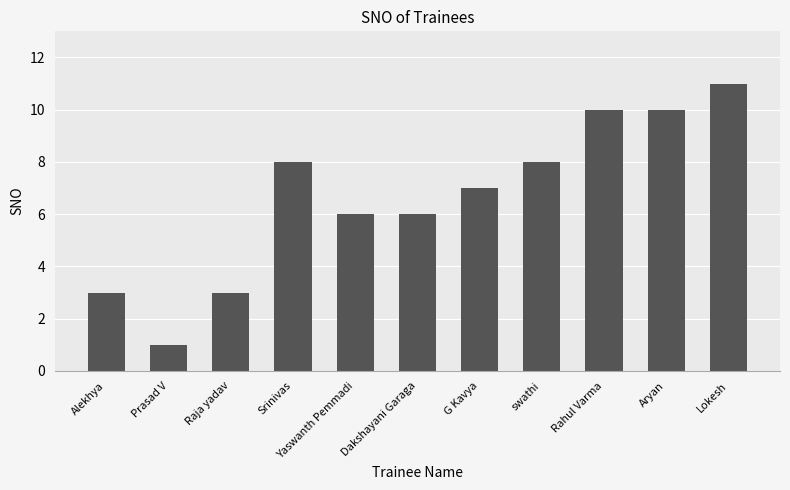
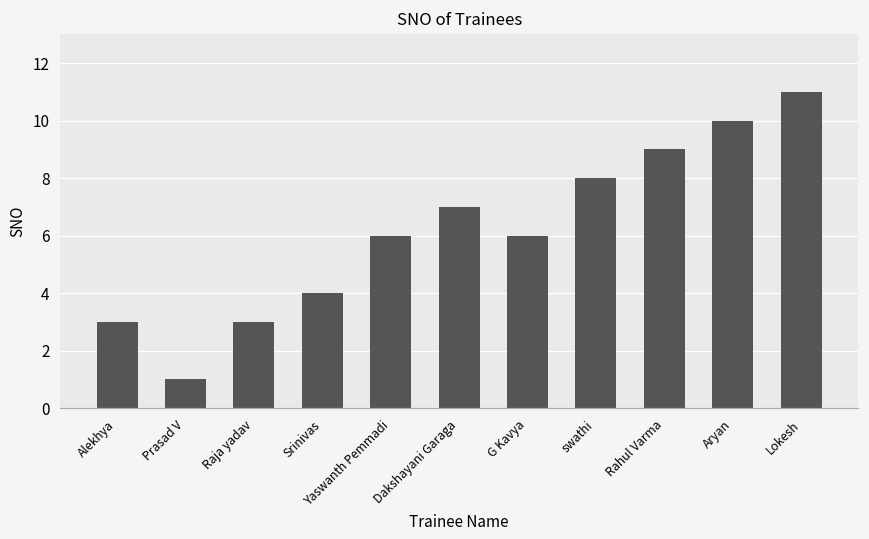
Srinivas: 8 -> 4
Dakshayani Garaga: 6 -> 7
G Kavya: 7 -> 6
Rahul Varma: 10 -> 9
